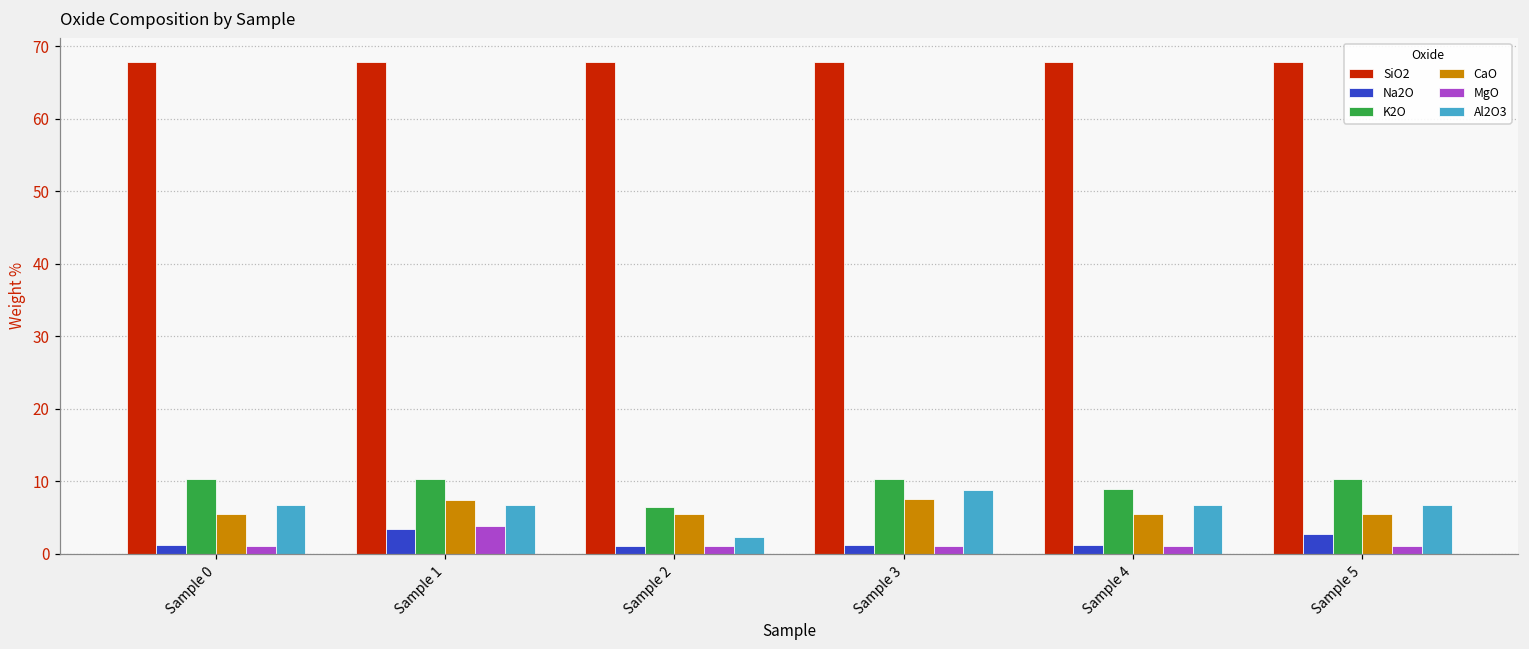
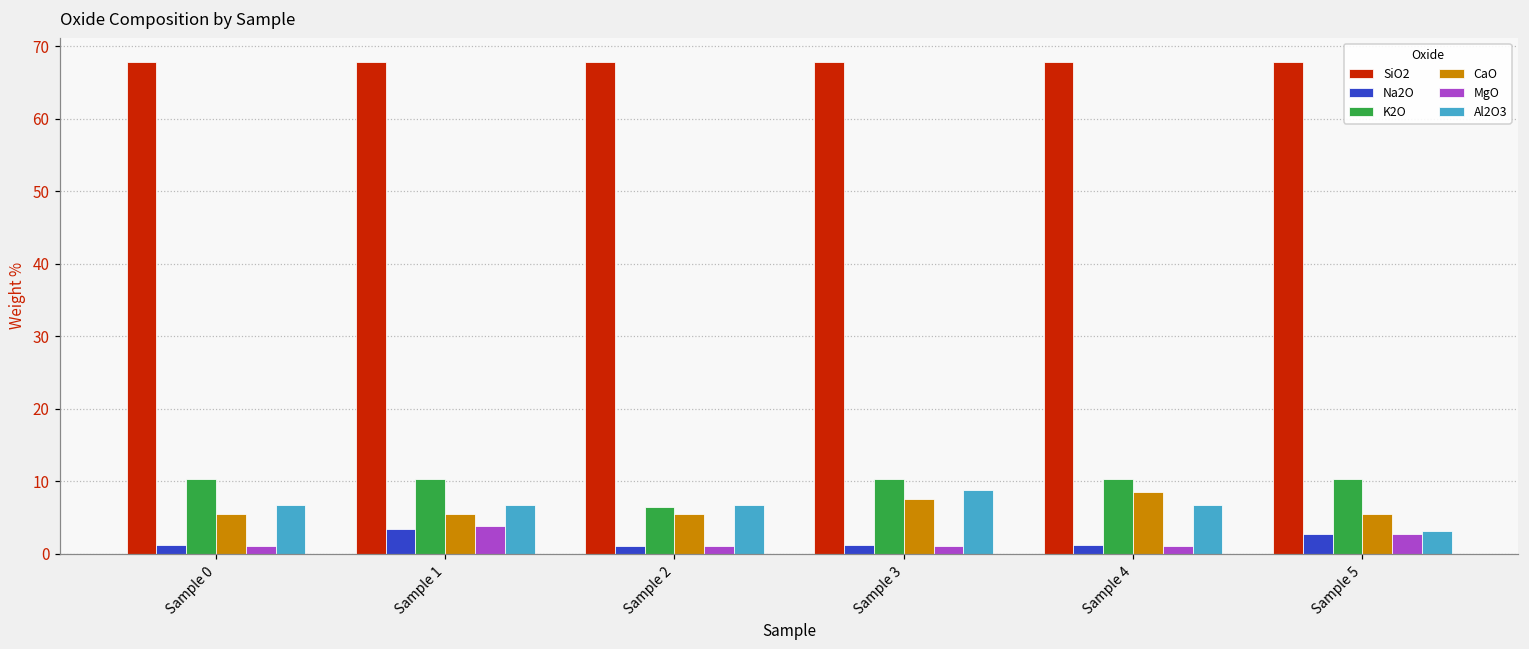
CaO, Sample 1: 7 -> 6
Al2O3, Sample 2: 2 -> 7
K2O, Sample 4: 9 -> 10
CaO, Sample 4: 6 -> 9
MgO, Sample 5: 1 -> 3
Al2O3, Sample 5: 7 -> 3
